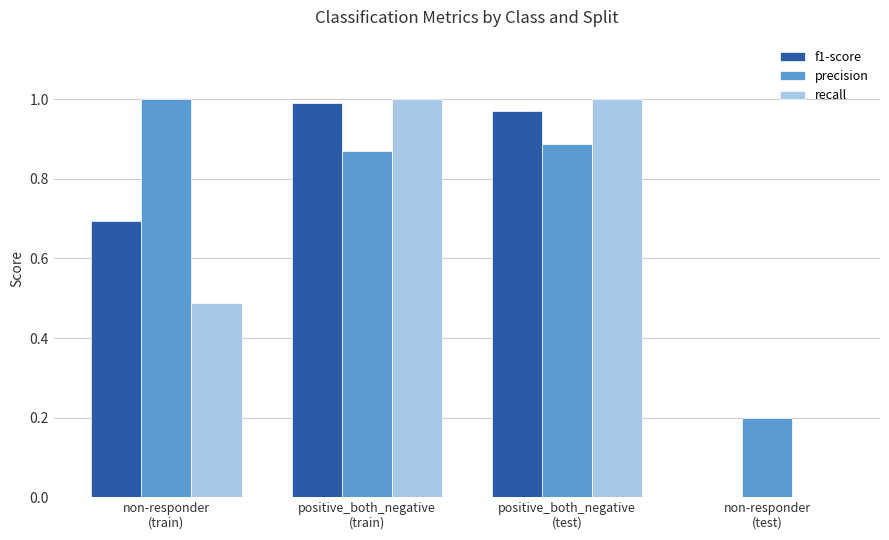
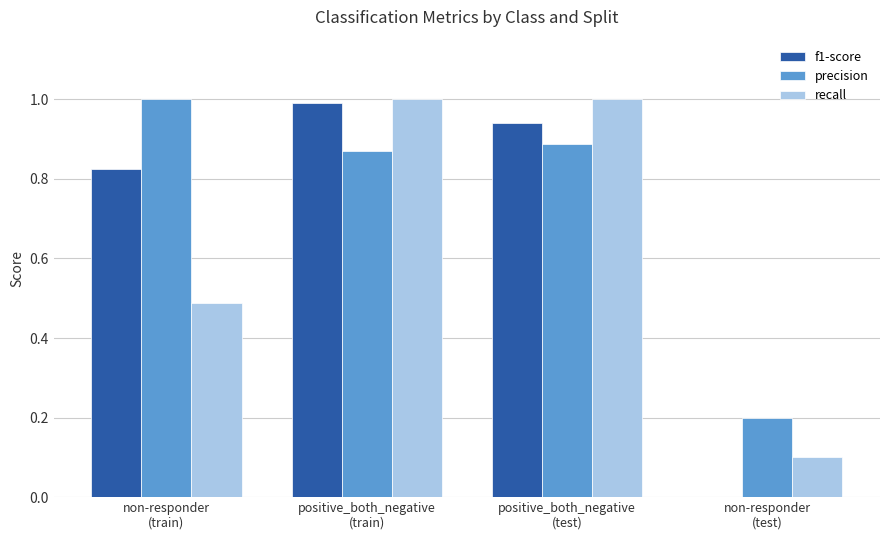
f1-score, non-responder (train): 0.69 -> 0.83
f1-score, positive_both_negative (test): 0.97 -> 0.94
recall, non-responder (test): 0.0 -> 0.1
